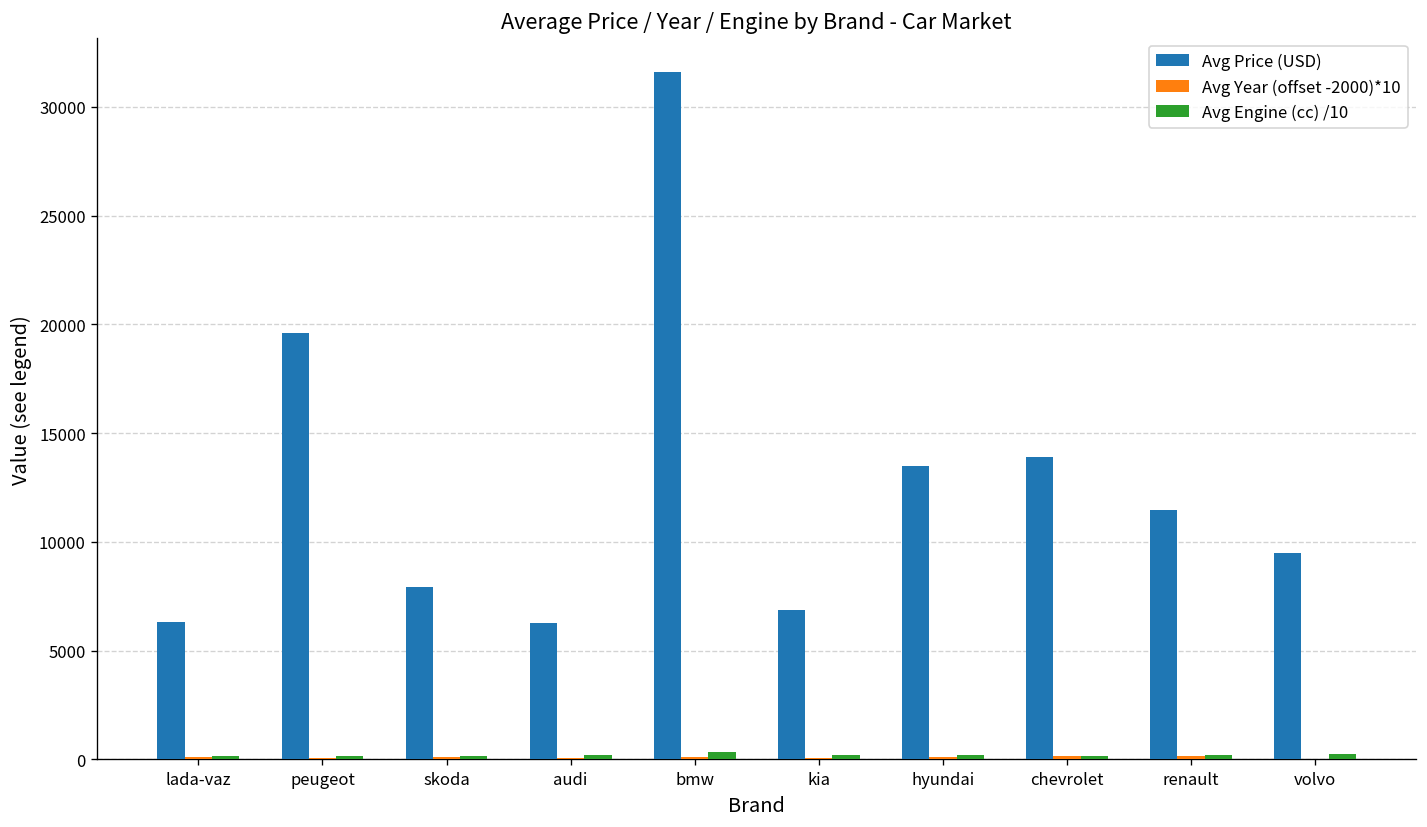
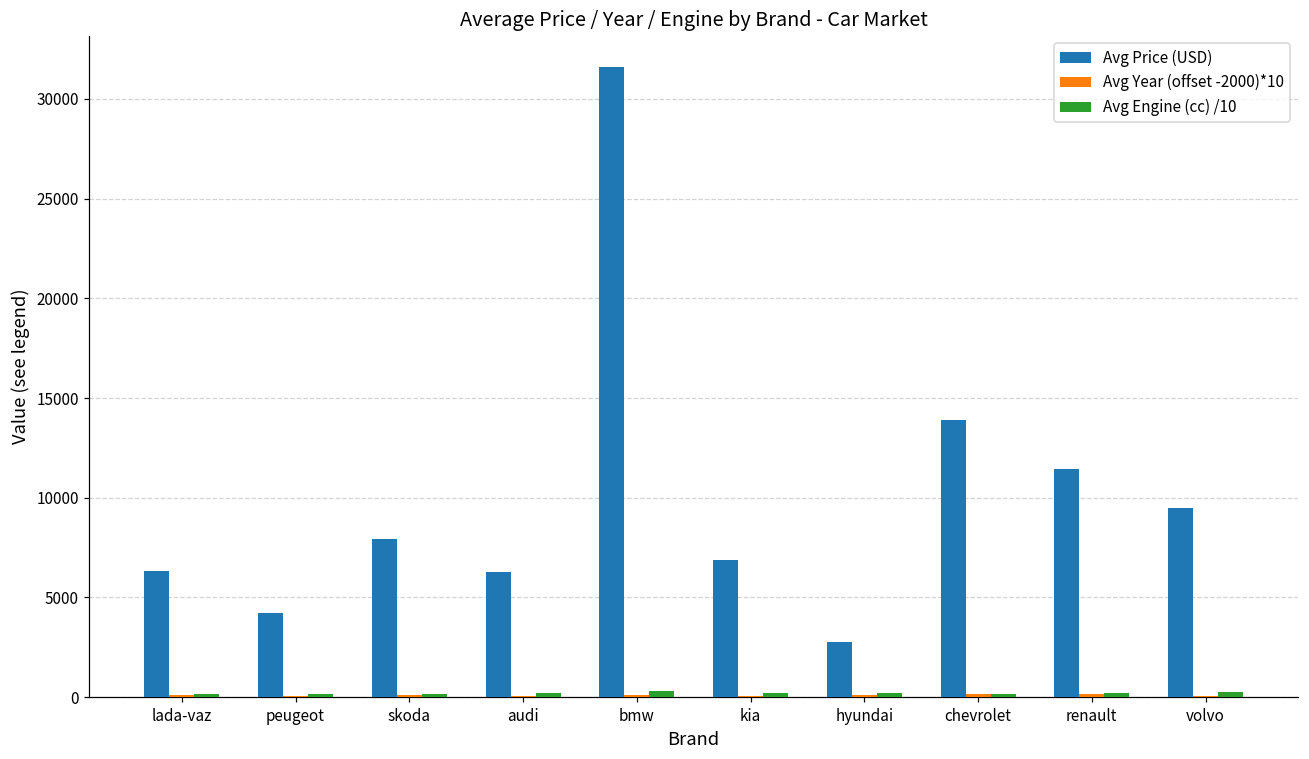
Avg Price (USD), peugeot: 19600 -> 4200
Avg Price (USD), hyundai: 13500 -> 2800
